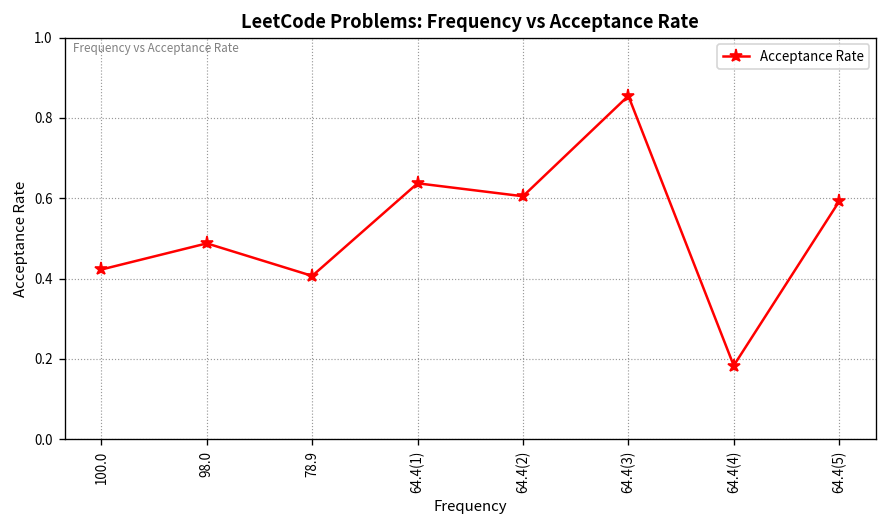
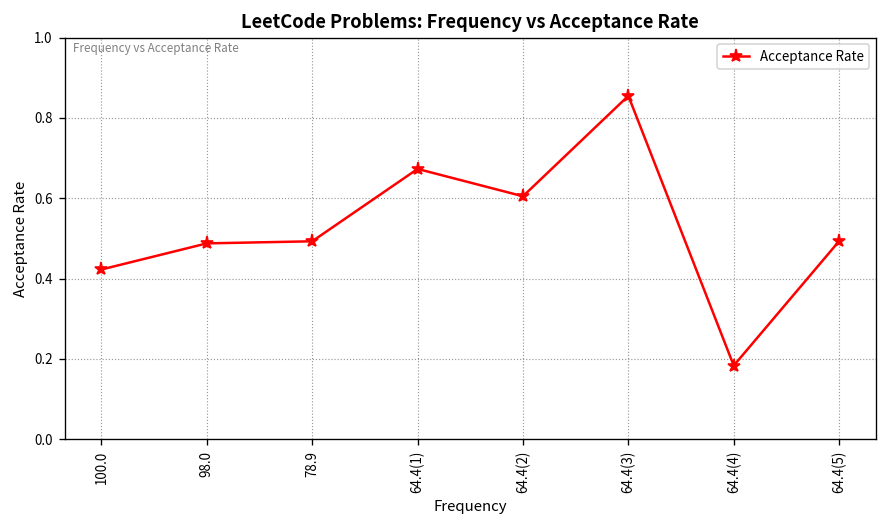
78.9: 0.41 -> 0.49
64.4(1): 0.64 -> 0.67
64.4(5): 0.59 -> 0.49
